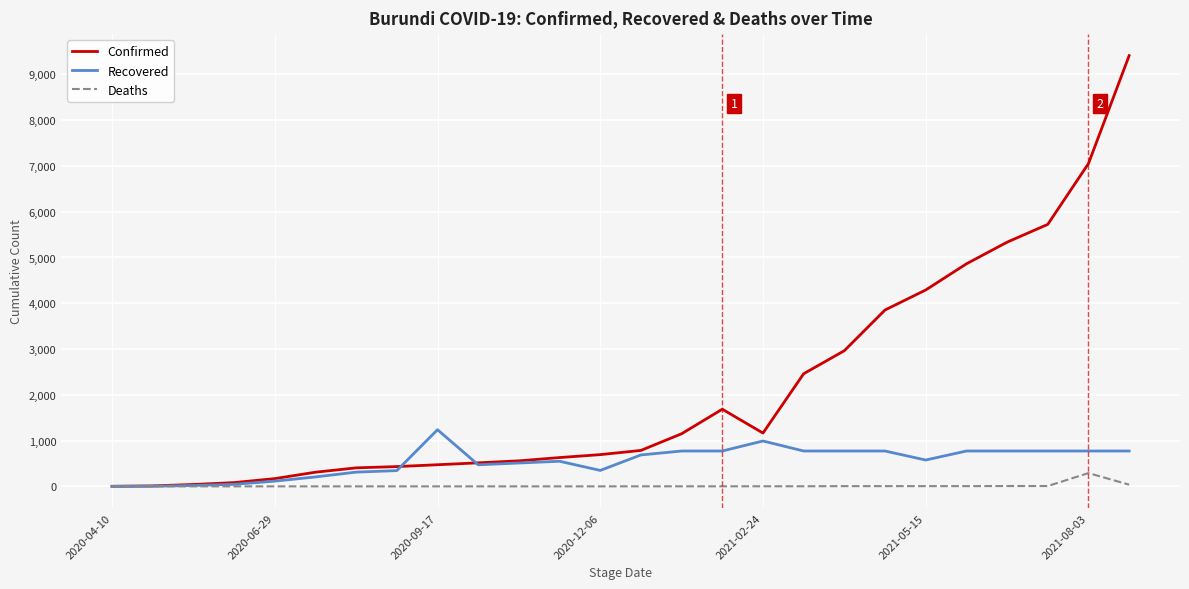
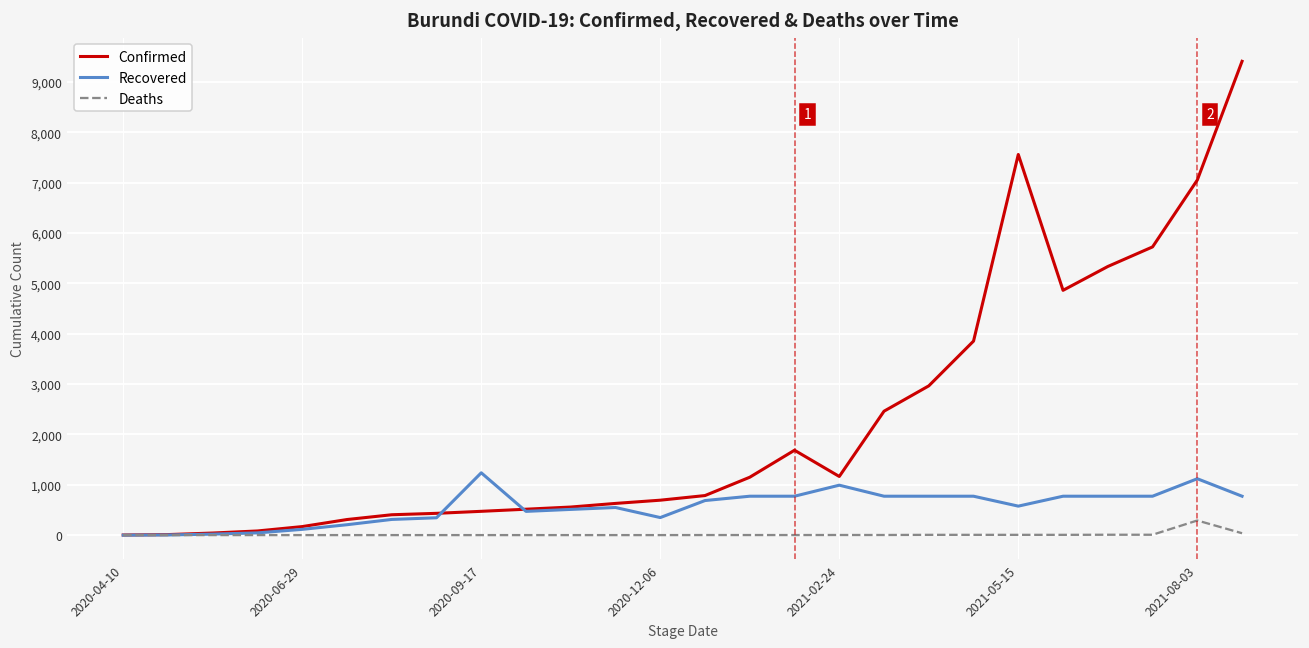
Confirmed, 2021-05-15: 4,300 -> 7,600
Recovered, 2021-08-03: 800 -> 1,100
